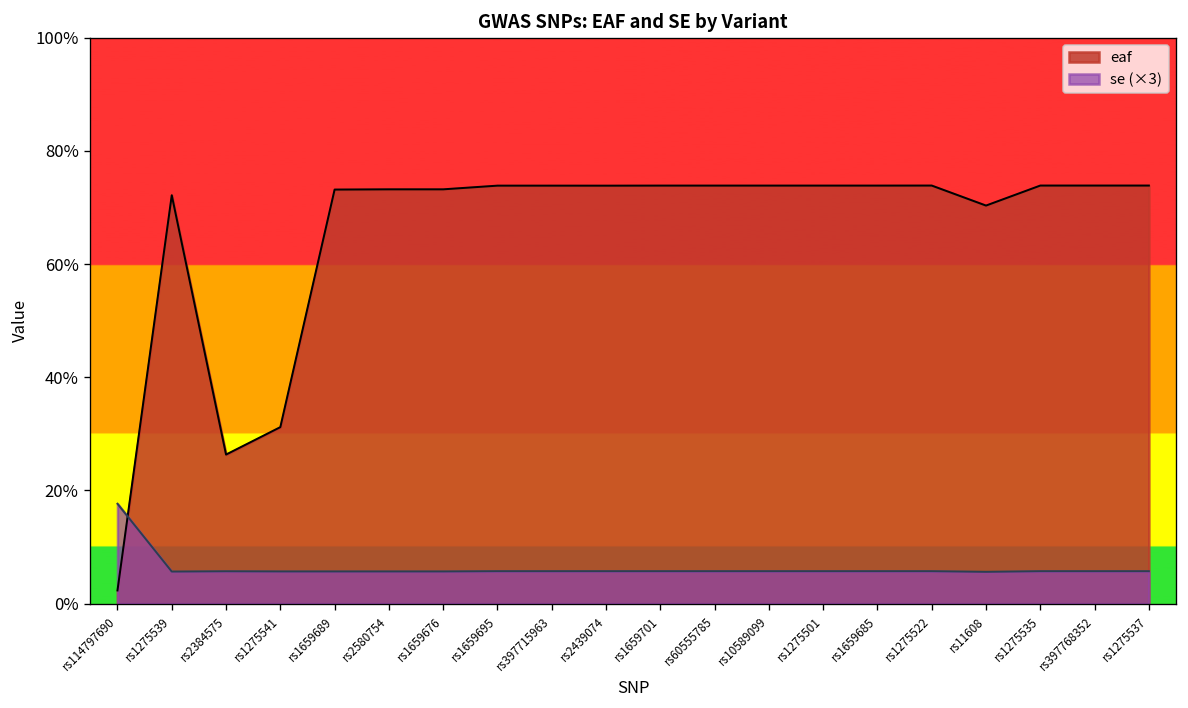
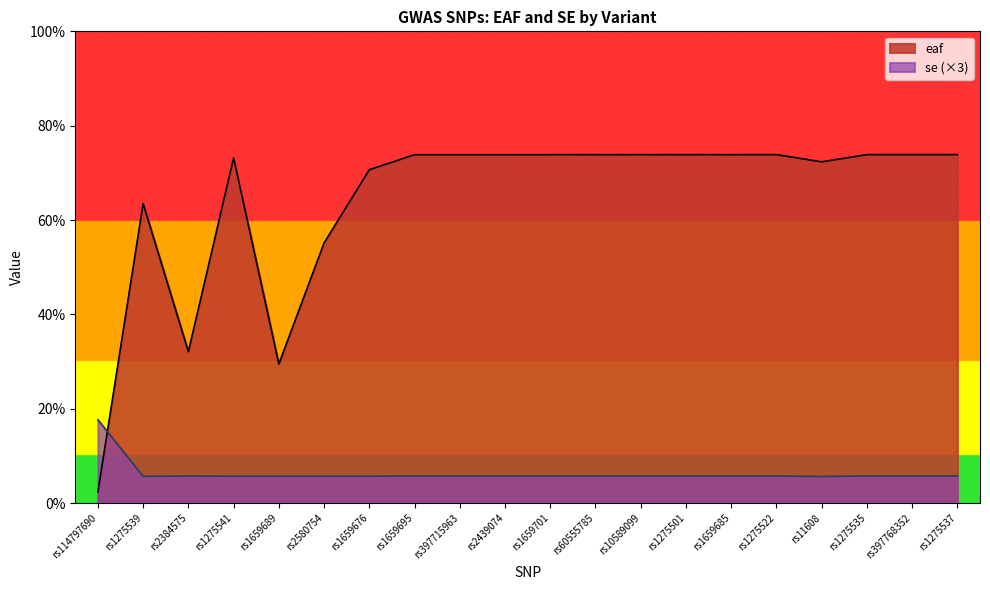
eaf, rs1275539: 72% -> 63%
eaf, rs2384575: 26% -> 32%
eaf, rs1275541: 31% -> 73%
eaf, rs1659689: 73% -> 29%
eaf, rs2580754: 73% -> 55%
eaf, rs1659676: 73% -> 71%
eaf, rs11608: 70% -> 72%
